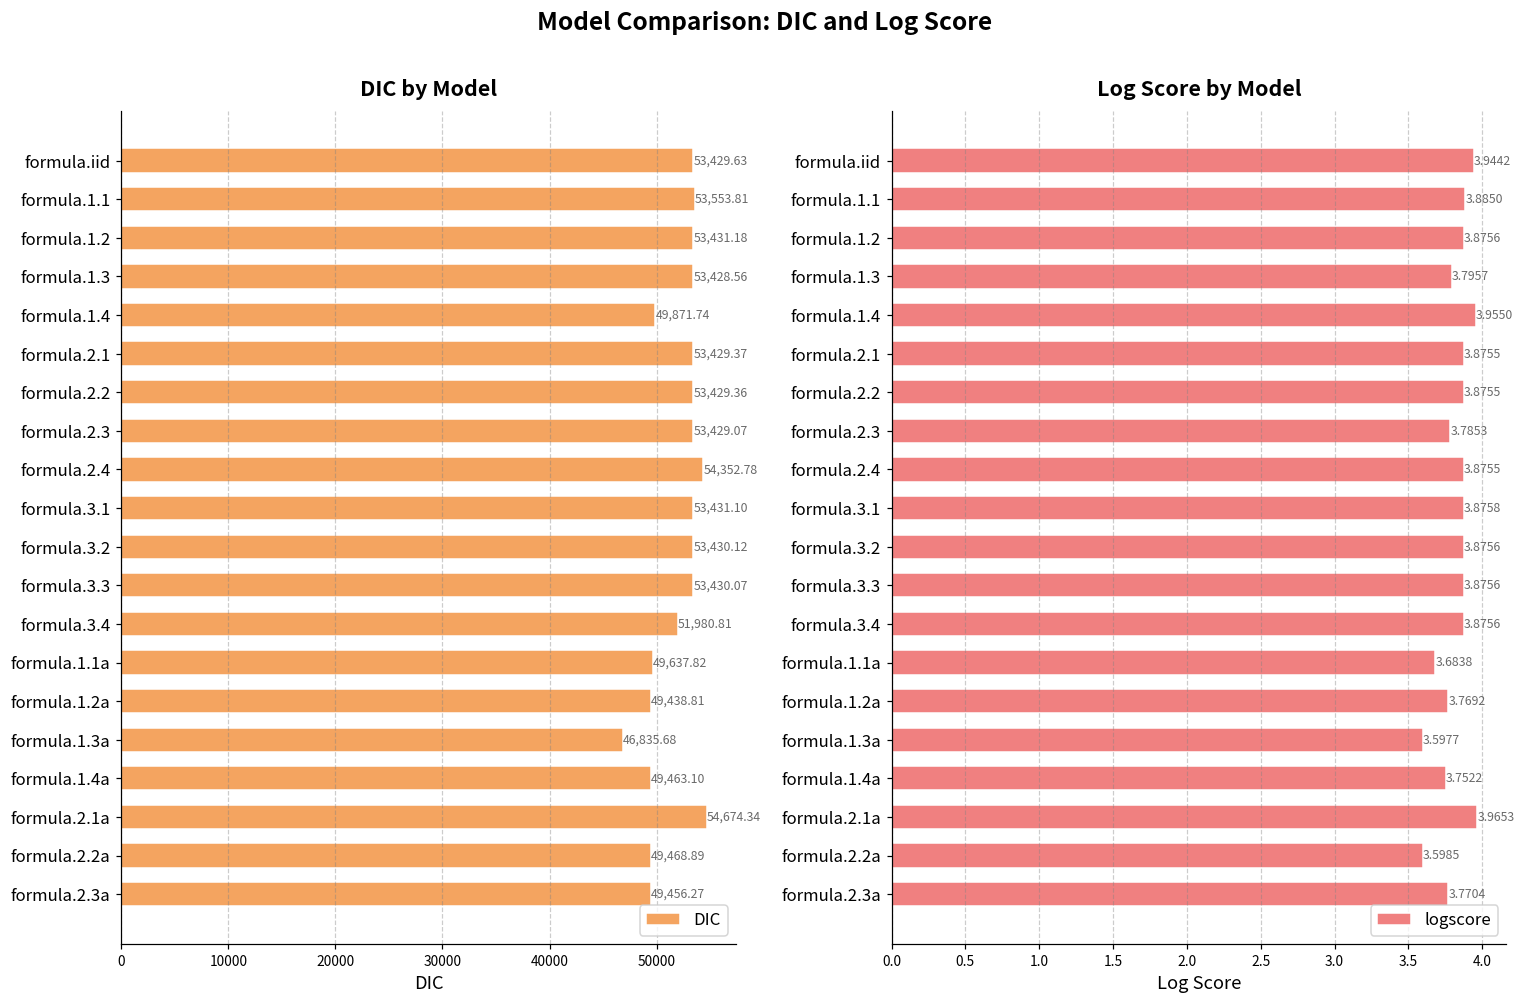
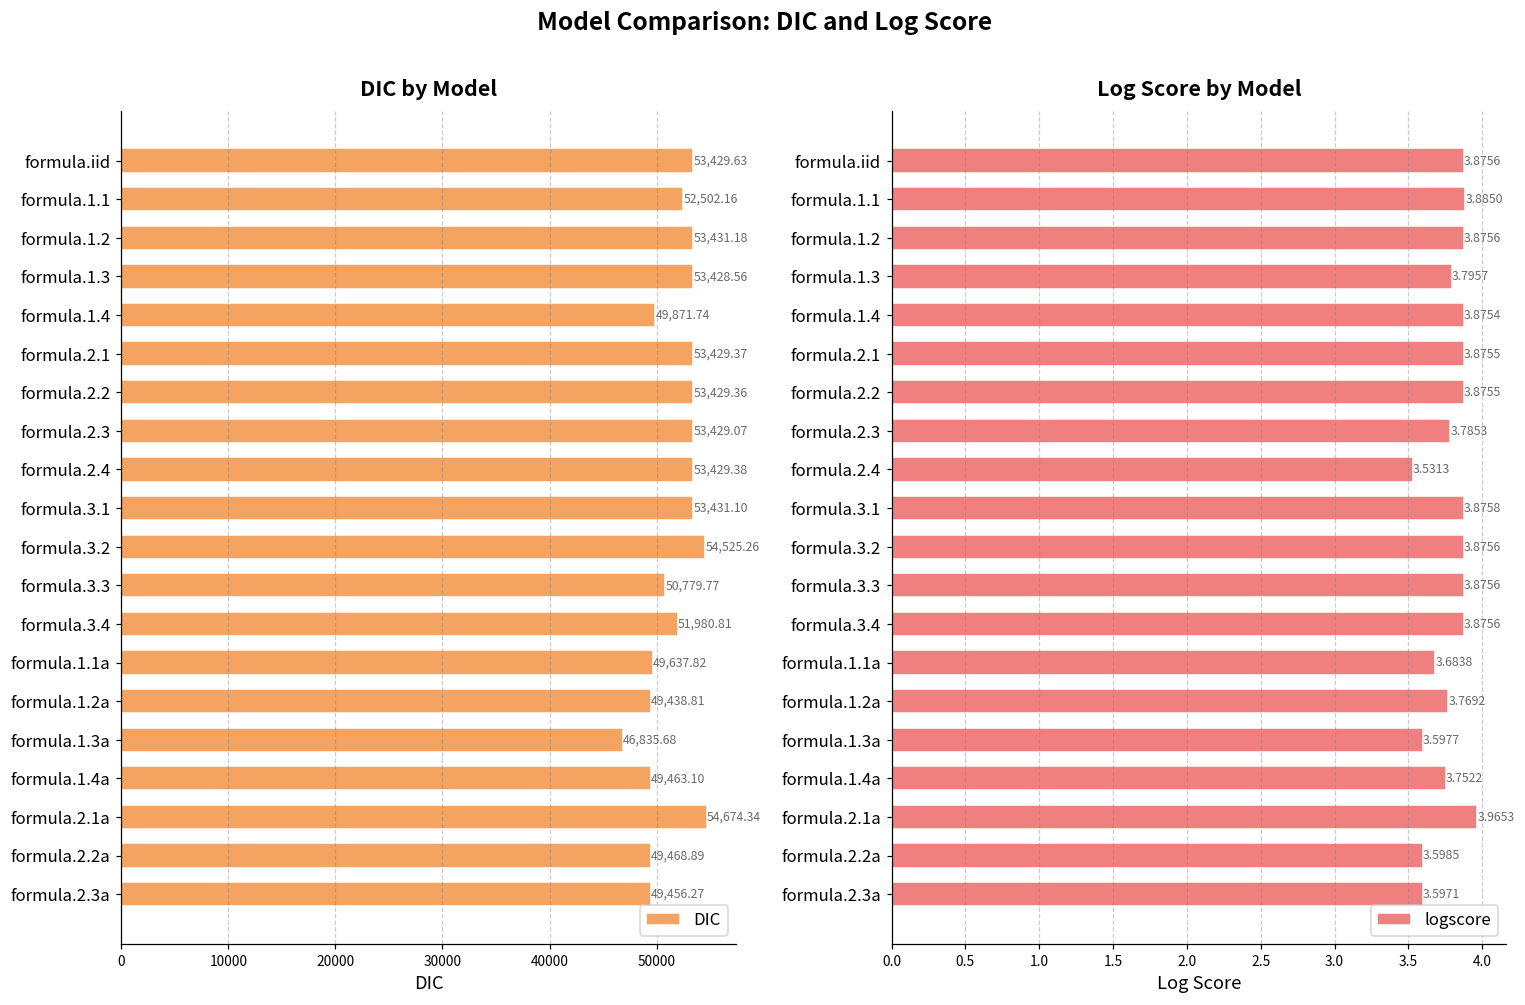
DIC by Model, formula.1.1: 53,553.81 -> 52,502.16
DIC by Model, formula.2.4: 54,352.78 -> 53,429.38
DIC by Model, formula.3.2: 53,430.12 -> 54,525.26
DIC by Model, formula.3.3: 53,430.07 -> 50,779.77
Log Score by Model, formula.iid: 3.9442 -> 3.8756
Log Score by Model, formula.1.4: 3.9550 -> 3.8754
Log Score by Model, formula.2.4: 3.8755 -> 3.5313
Log Score by Model, formula.2.3a: 3.7704 -> 3.5971
